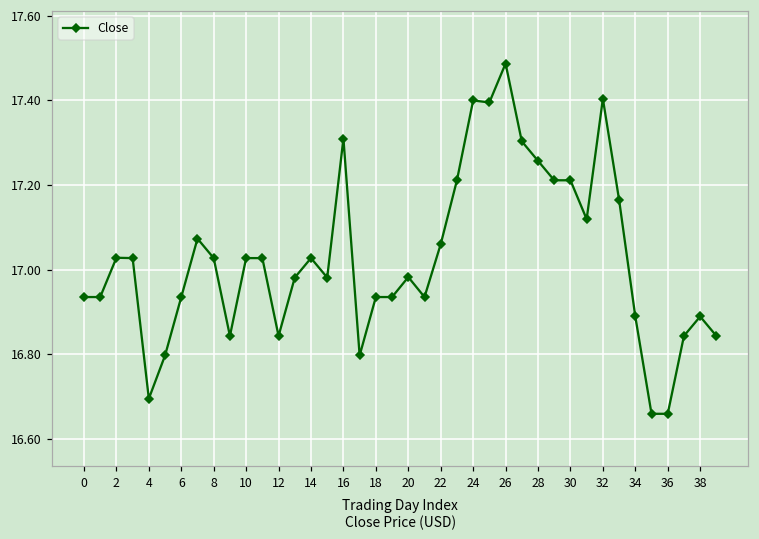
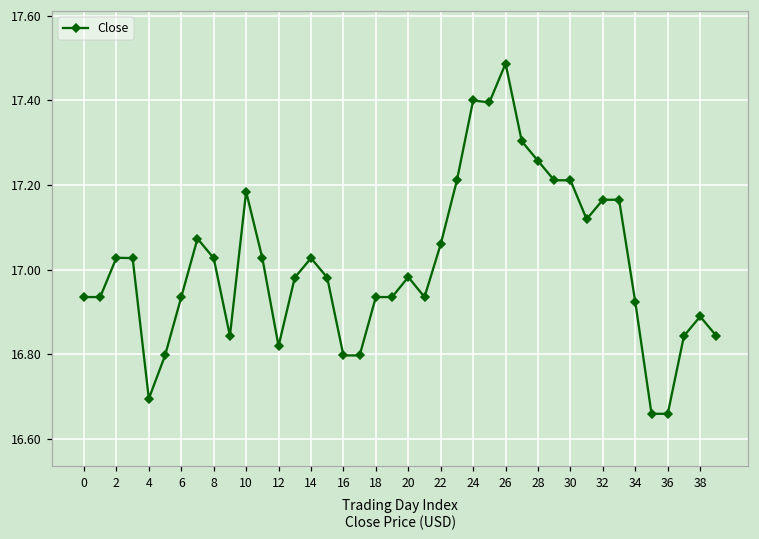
10: 17.03 -> 17.18
12: 16.84 -> 16.82
16: 17.31 -> 16.80
32: 17.40 -> 17.17
34: 16.89 -> 16.92
